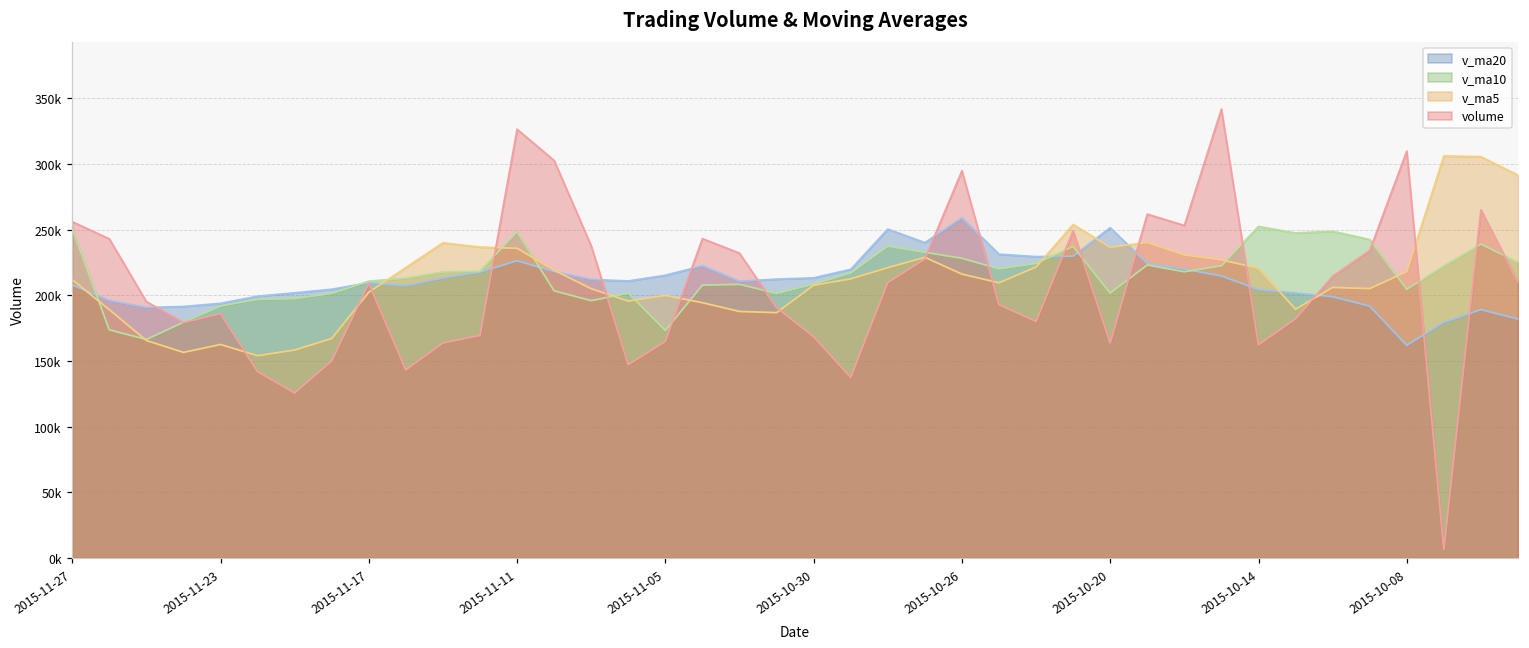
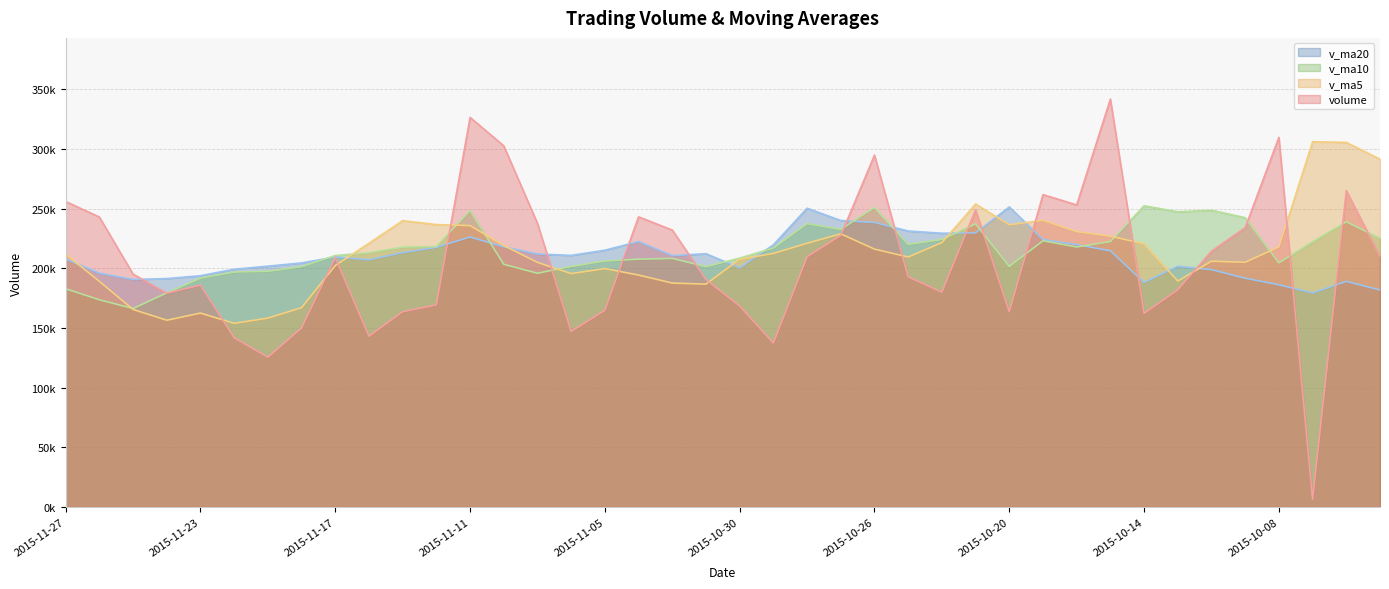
v_ma10, 2015-11-27: 251000 -> 183000
v_ma10, 2015-11-05: 173000 -> 206000
v_ma20, 2015-10-30: 213000 -> 200000
v_ma20, 2015-10-26: 259000 -> 238000
v_ma10, 2015-10-26: 228000 -> 251000
v_ma20, 2015-10-14: 204000 -> 188000
v_ma20, 2015-10-08: 162000 -> 186000
